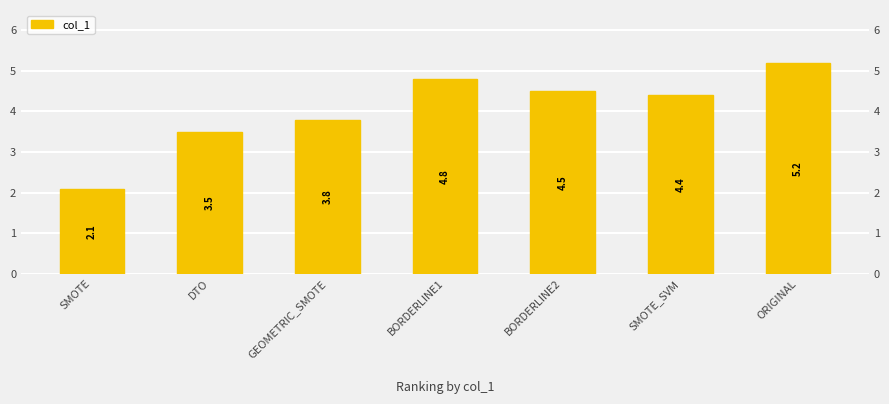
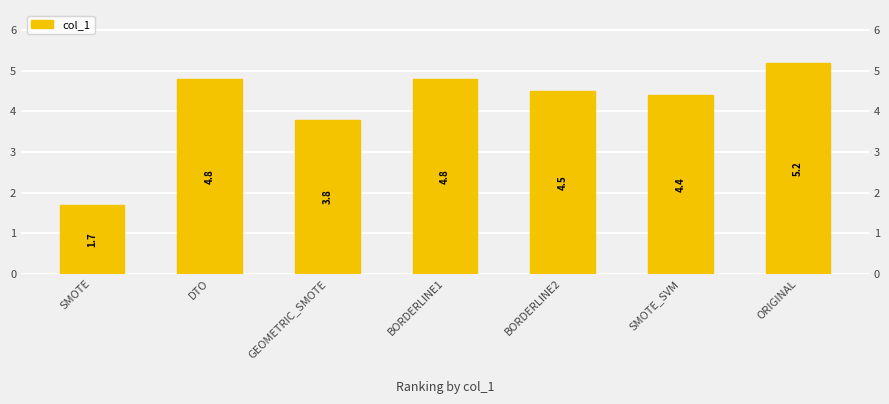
SMOTE: 2.1 -> 1.7
DTO: 3.5 -> 4.8
